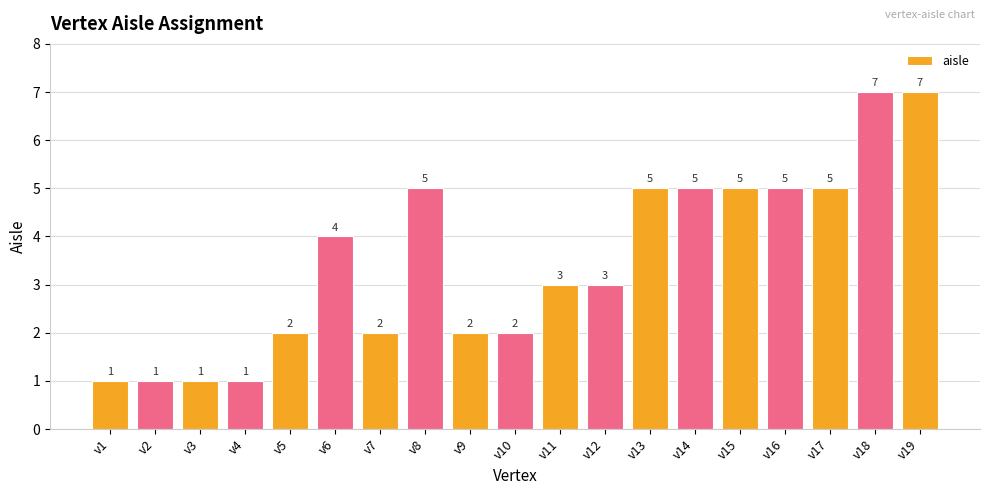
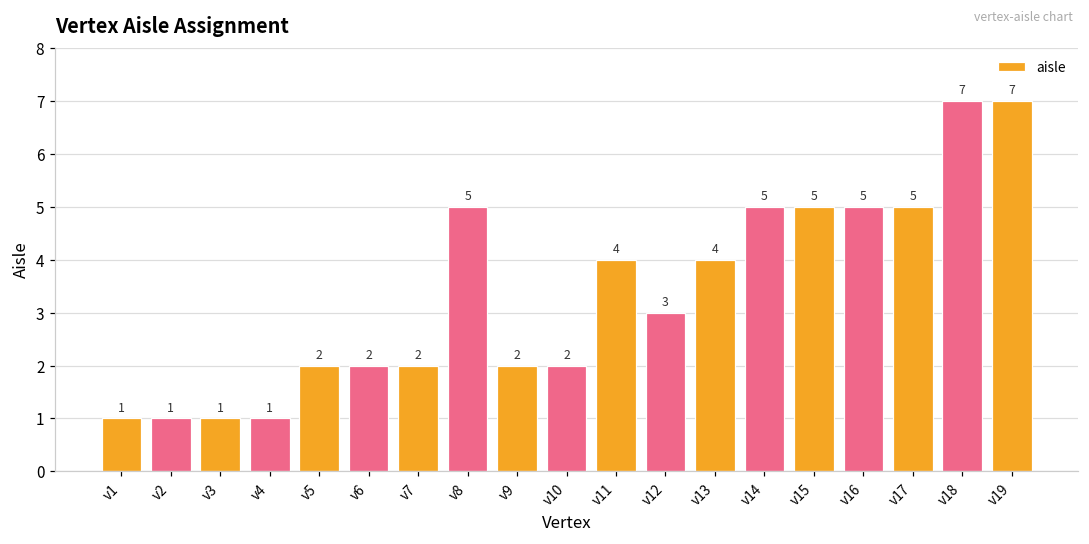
v6: 4 -> 2
v11: 3 -> 4
v13: 5 -> 4
